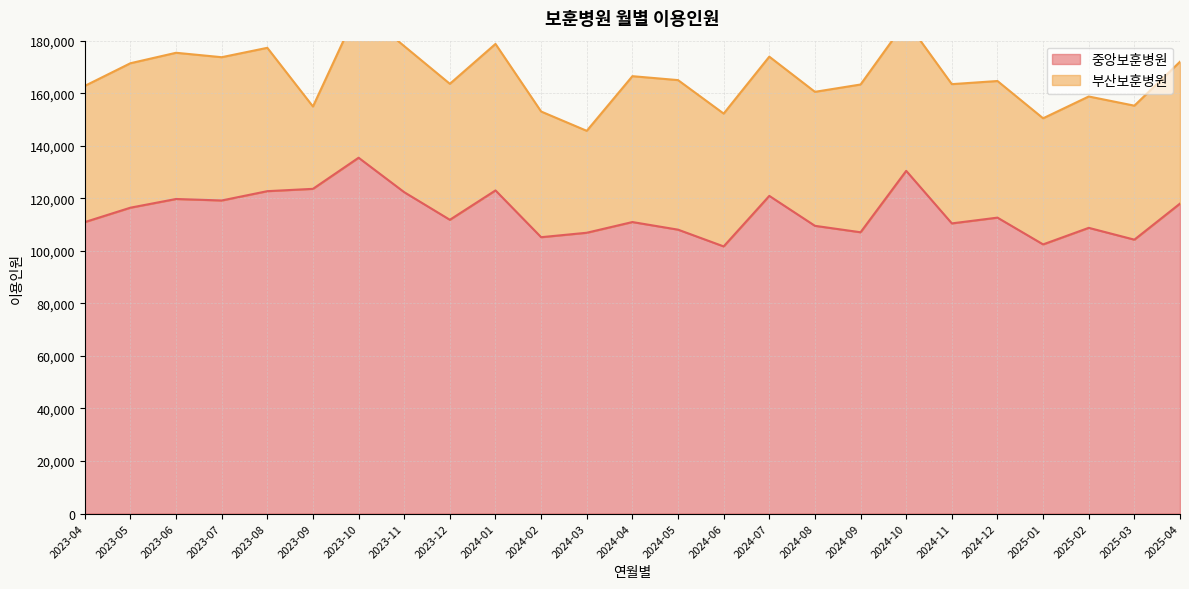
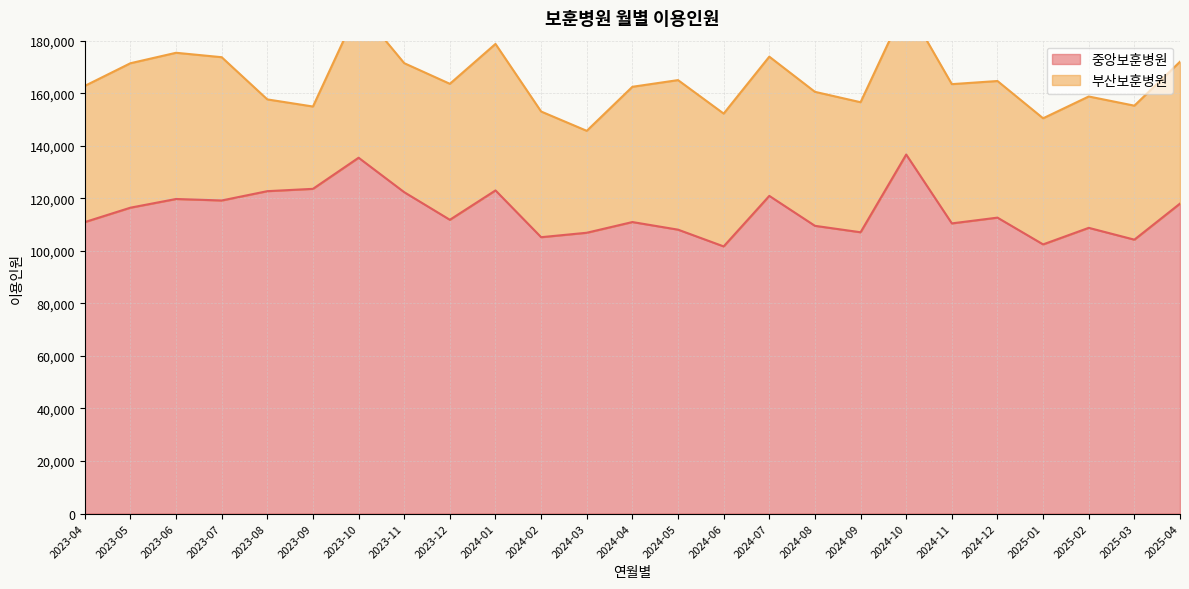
부산보훈병원, 2023-08: 55,000 -> 35,000
부산보훈병원, 2023-11: 56,000 -> 49,000
부산보훈병원, 2024-04: 56,000 -> 51,000
부산보훈병원, 2024-09: 56,000 -> 50,000
중앙보훈병원, 2024-10: 130,000 -> 137,000
